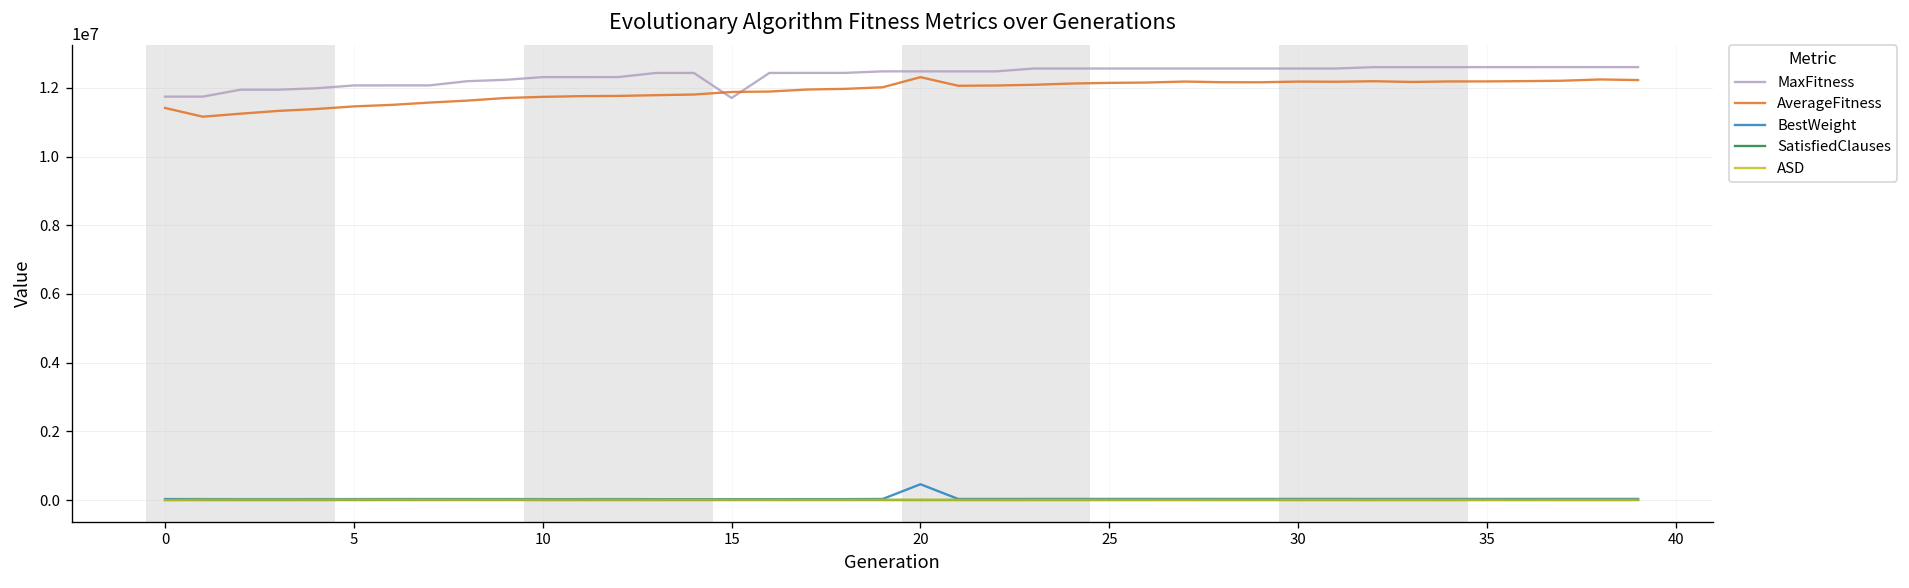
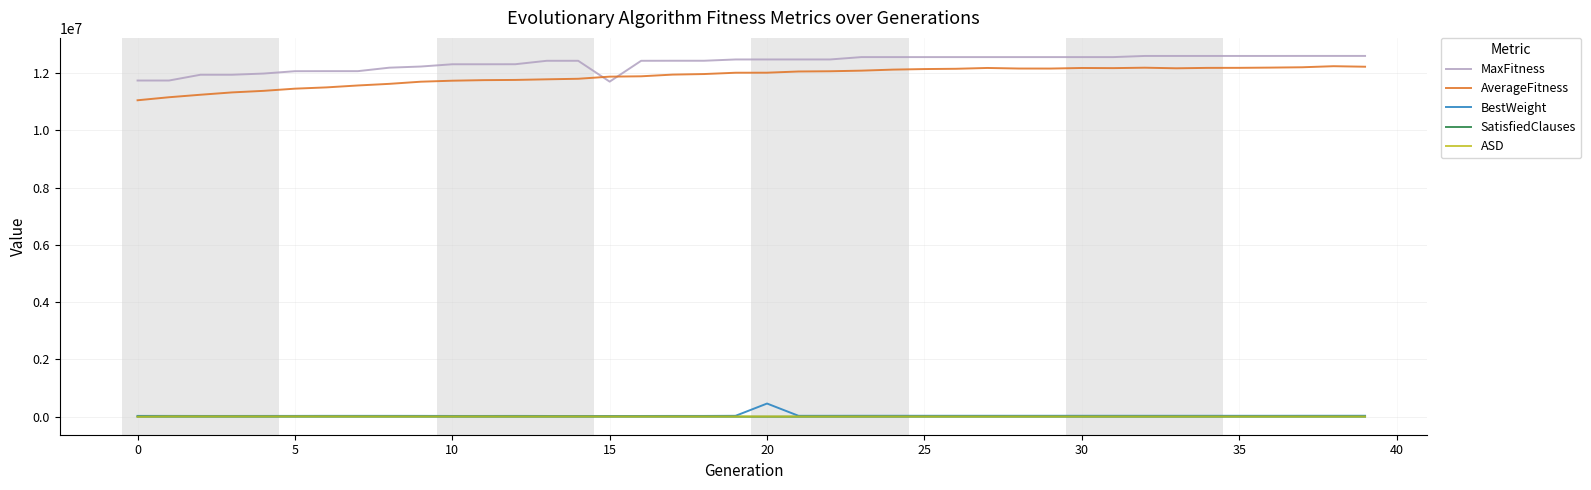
AverageFitness, 0: 11400000 -> 11100000
AverageFitness, 20: 12300000 -> 12000000
